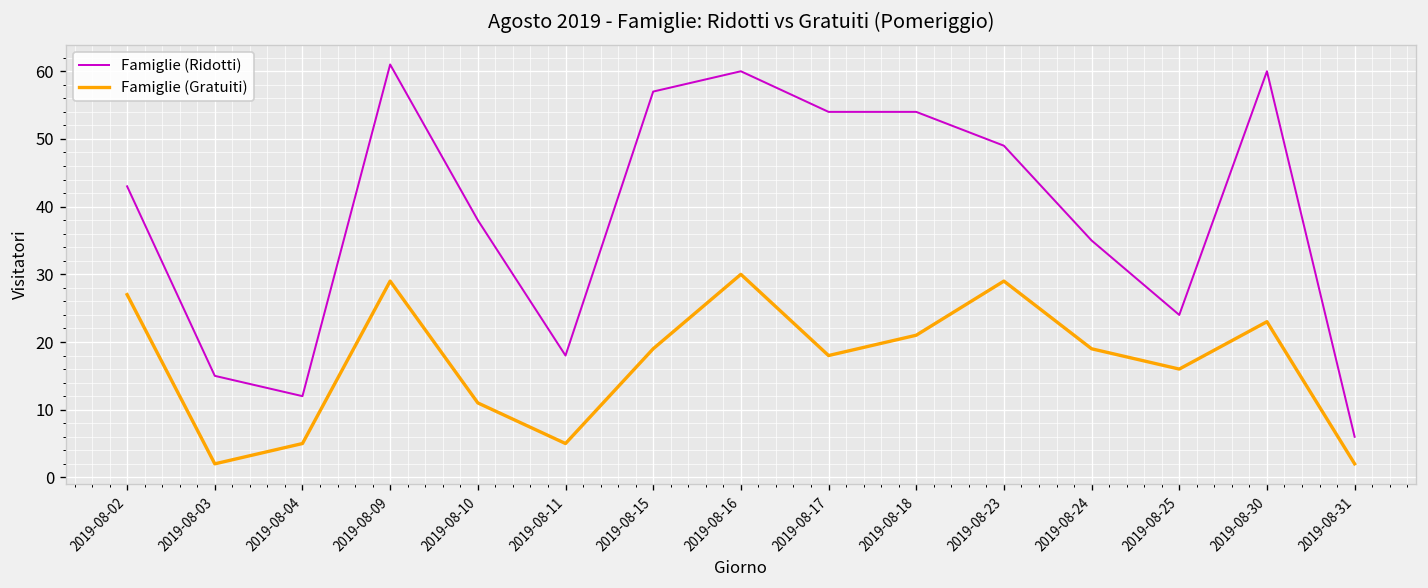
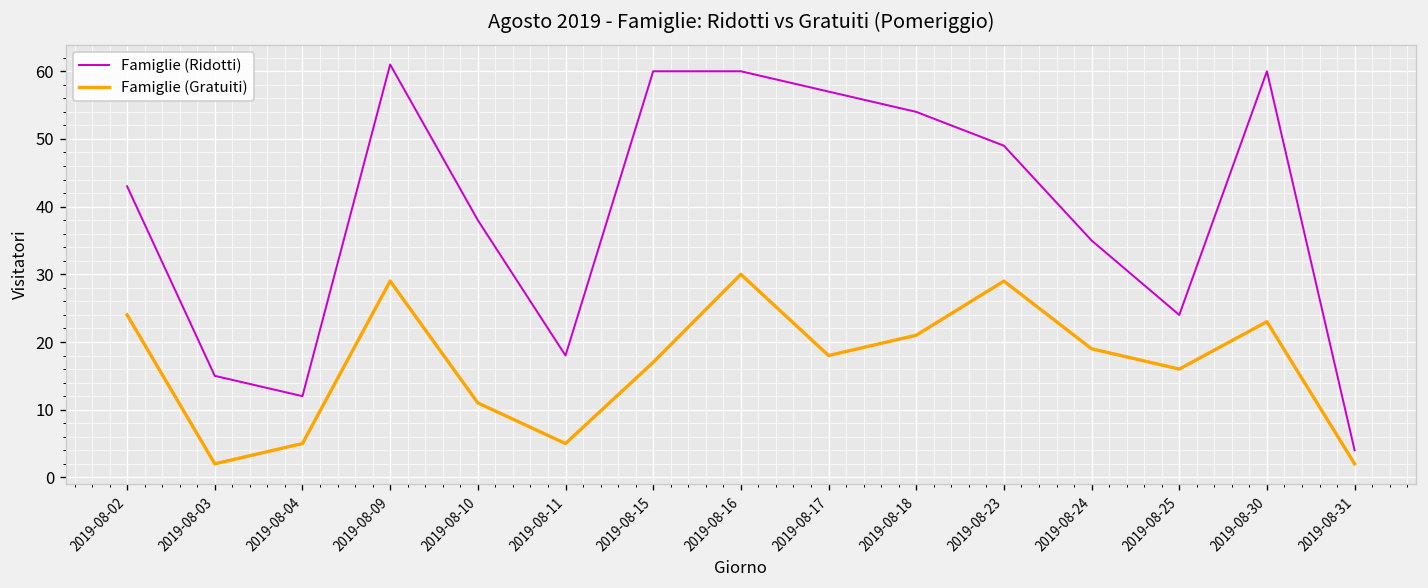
Famiglie (Gratuiti), 2019-08-02: 27 -> 24
Famiglie (Ridotti), 2019-08-15: 57 -> 60
Famiglie (Gratuiti), 2019-08-15: 19 -> 17
Famiglie (Ridotti), 2019-08-17: 54 -> 57
Famiglie (Ridotti), 2019-08-31: 6 -> 4
